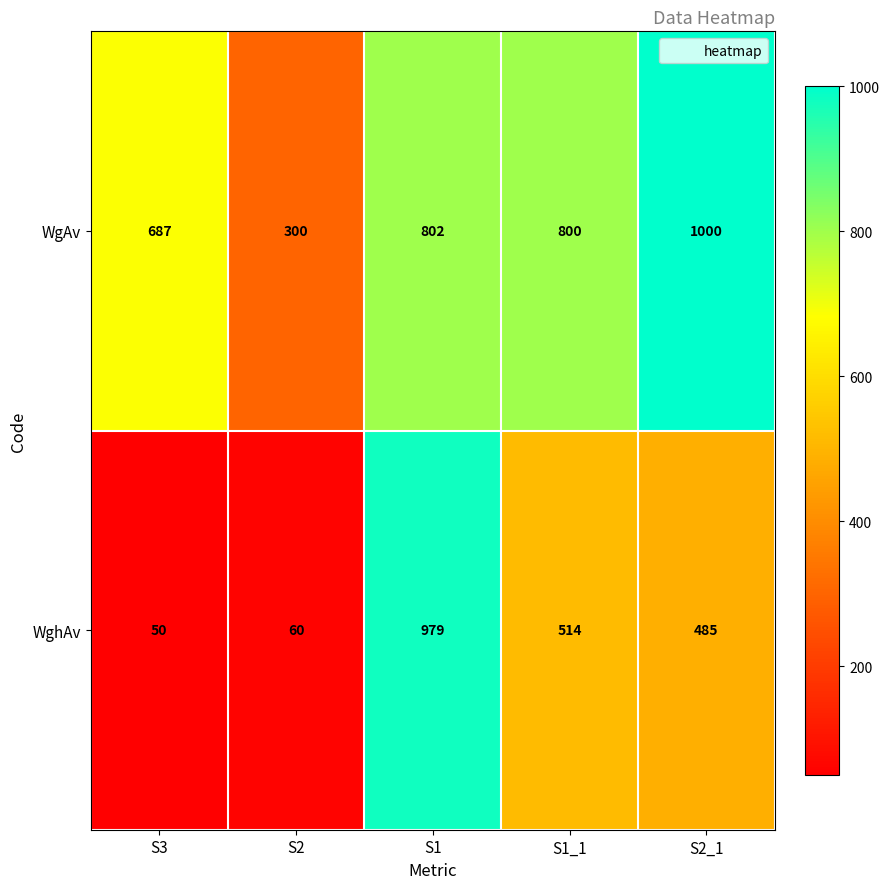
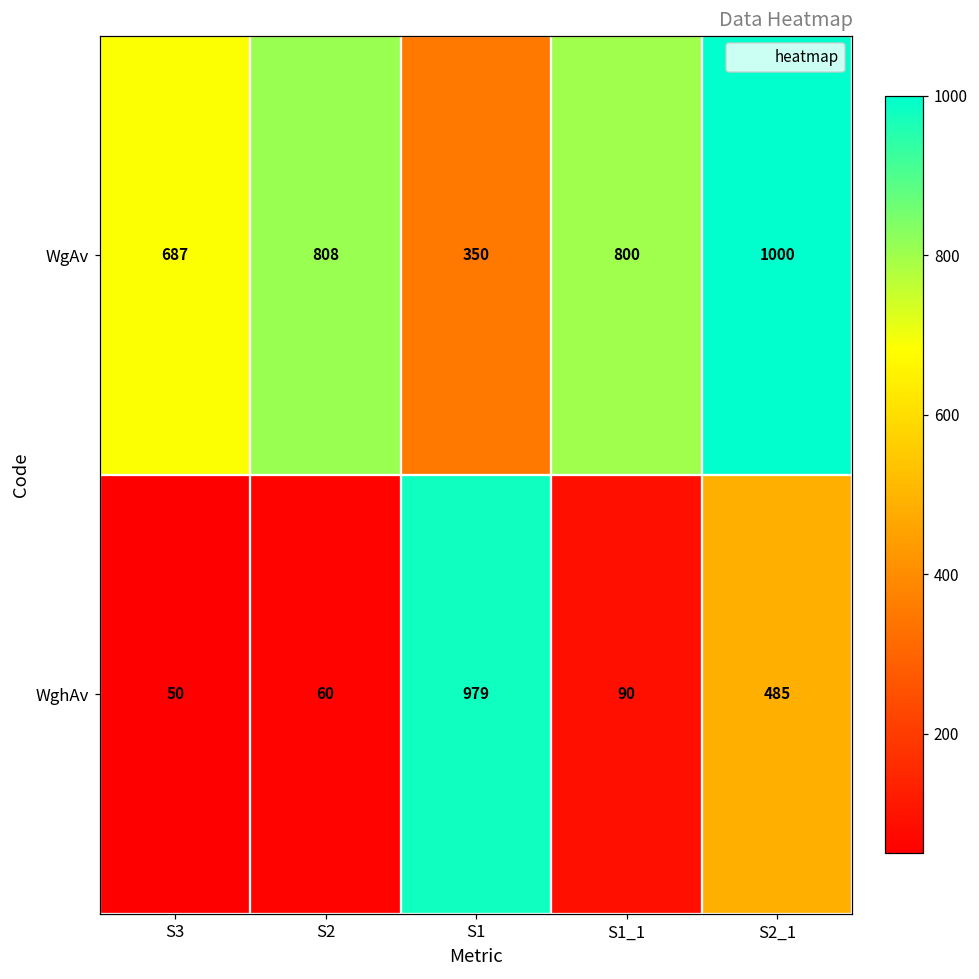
WgAv, S2: 300 -> 808
WgAv, S1: 802 -> 350
WghAv, S1_1: 514 -> 90
